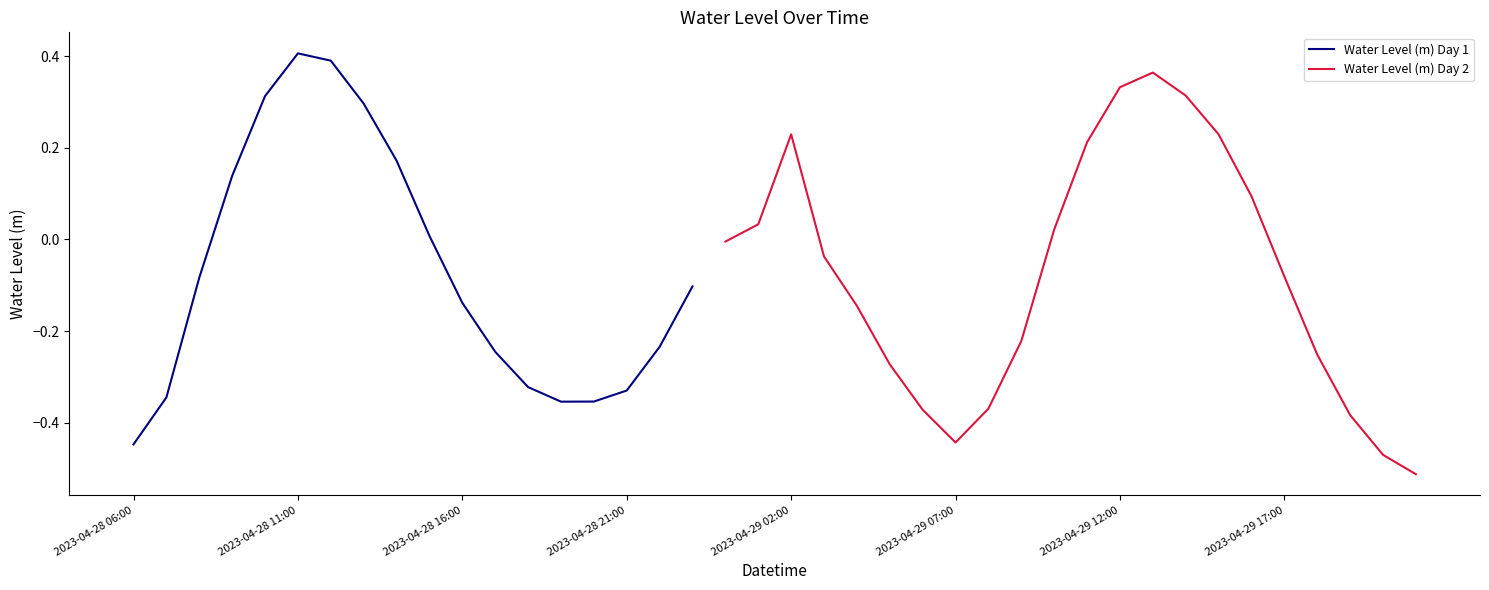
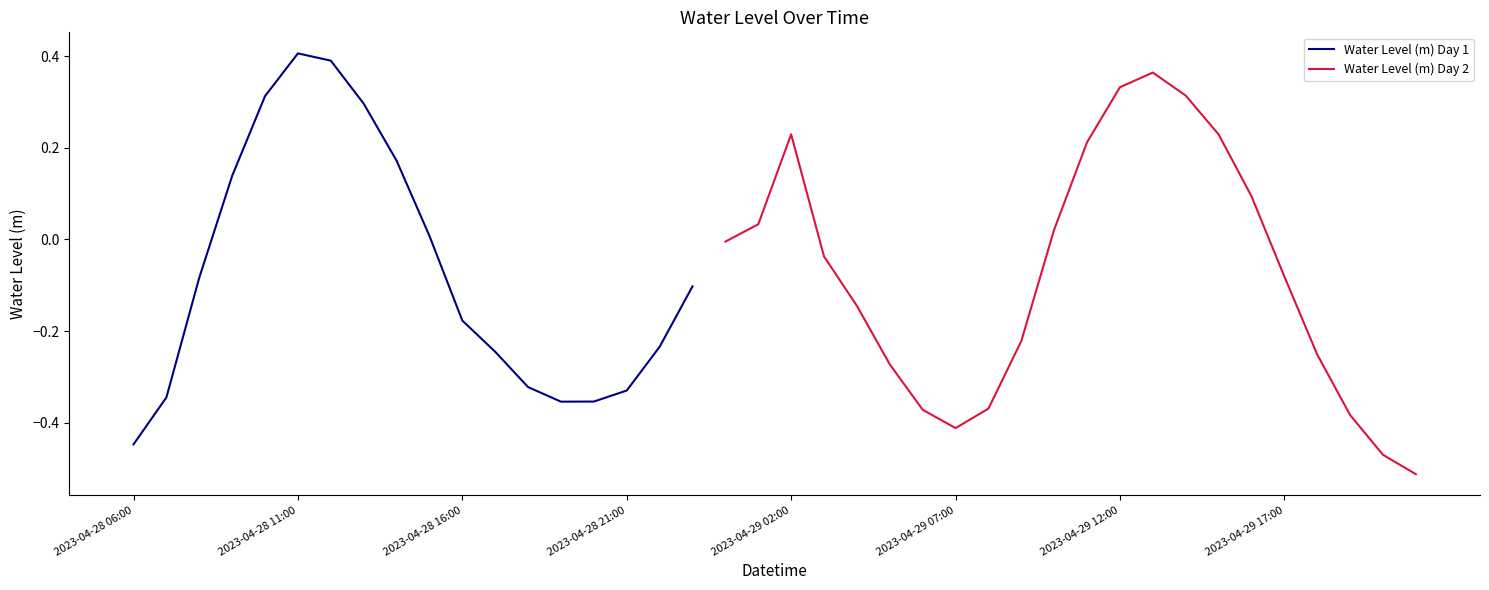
Water Level (m) Day 1, 2023-04-28 16:00: -0.14 -> -0.18
Water Level (m) Day 2, 2023-04-29 07:00: -0.44 -> -0.41
